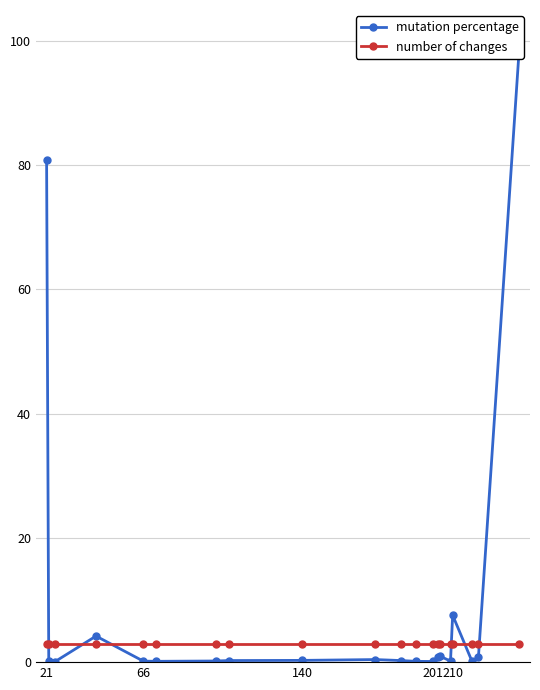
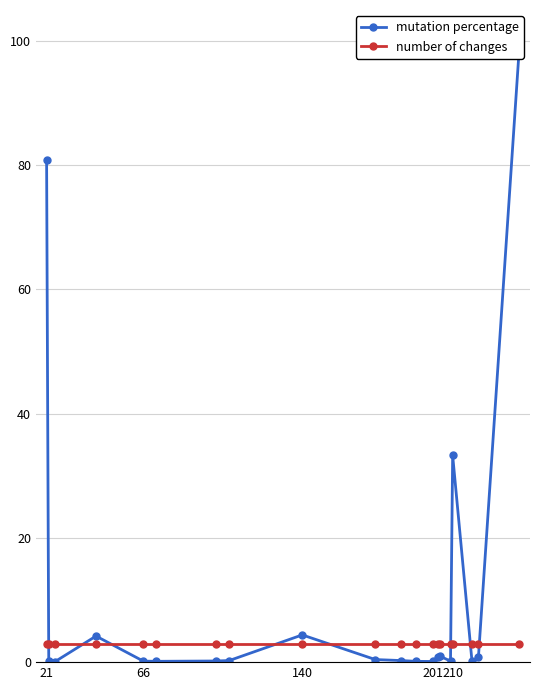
mutation percentage, 140: 0 -> 4
mutation percentage, 210: 8 -> 33
